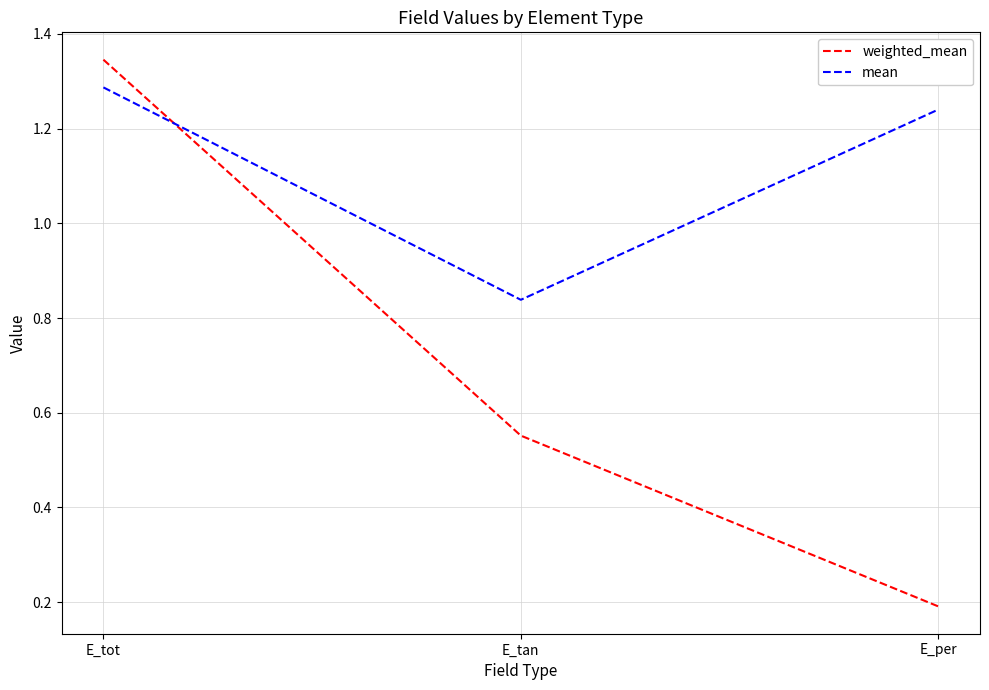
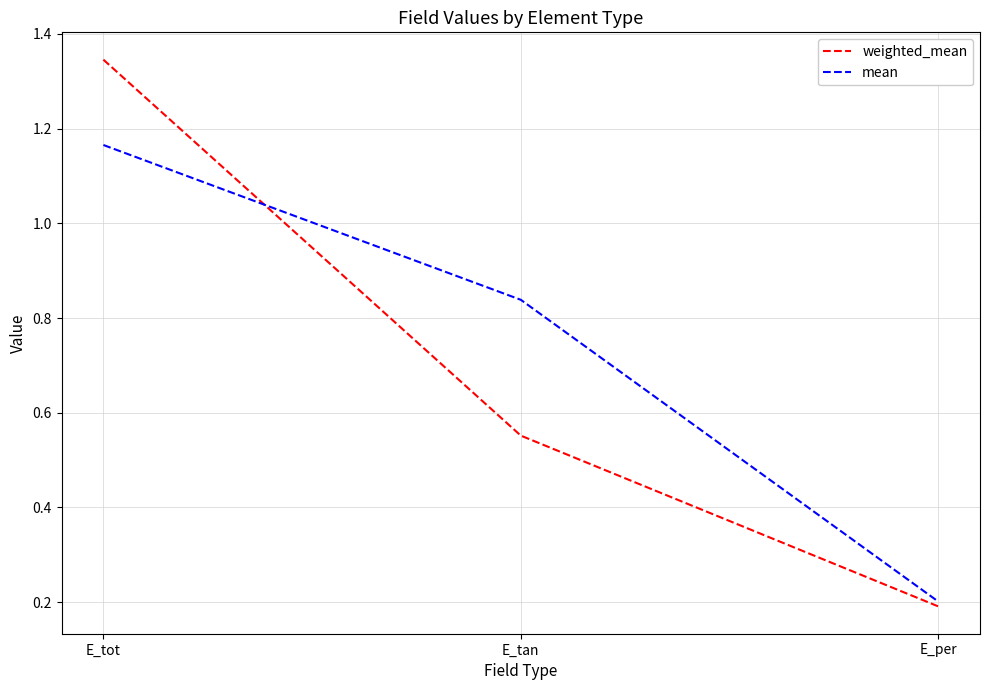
mean, E_tot: 1.29 -> 1.17
mean, E_per: 1.24 -> 0.20
